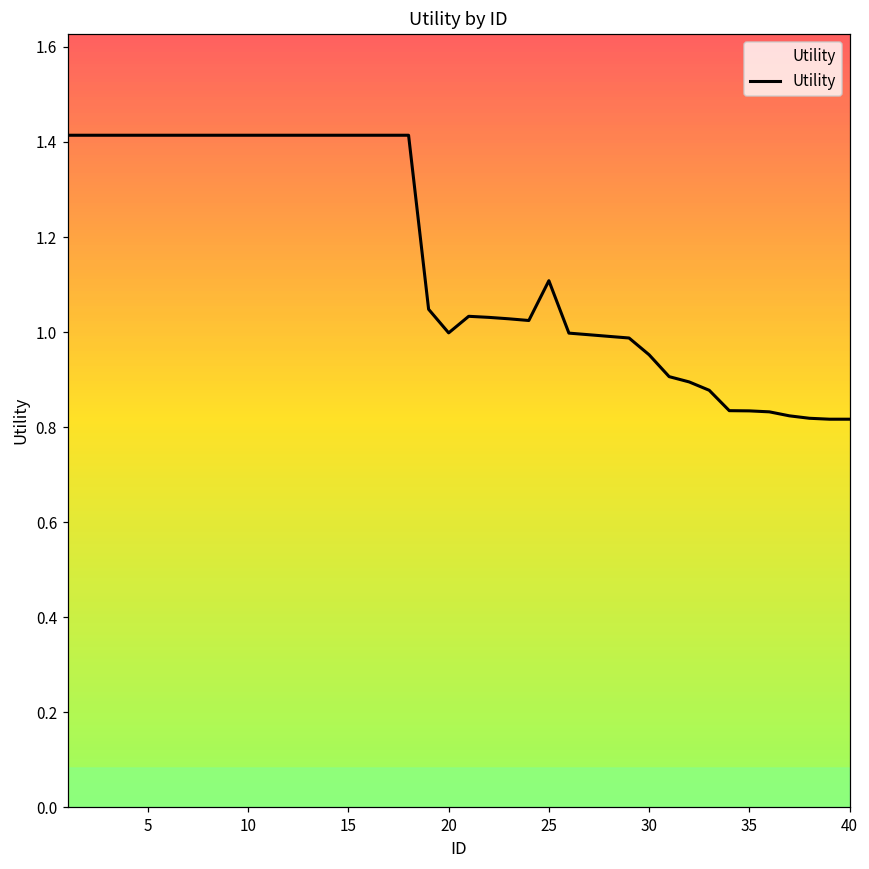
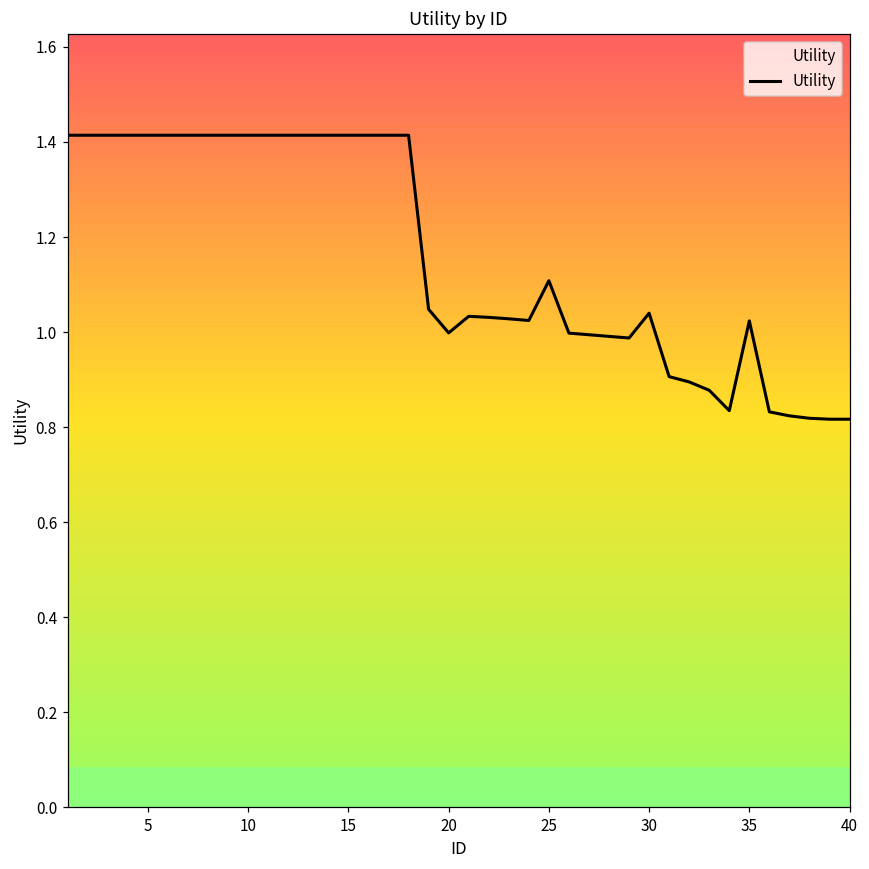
30: 0.95 -> 1.04
35: 0.83 -> 1.02
